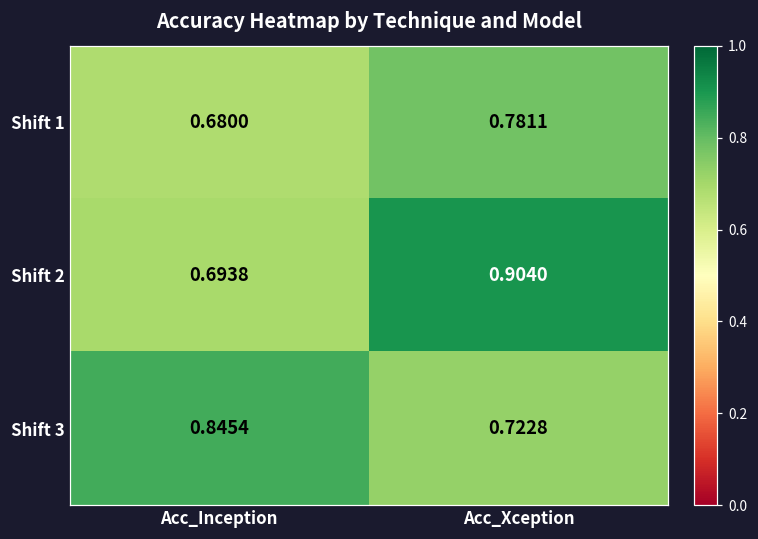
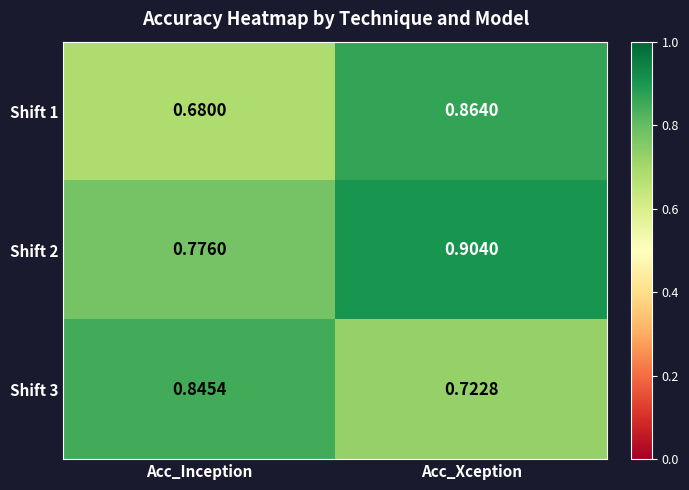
Shift 1, Acc_Xception: 0.7811 -> 0.8640
Shift 2, Acc_Inception: 0.6938 -> 0.7760
